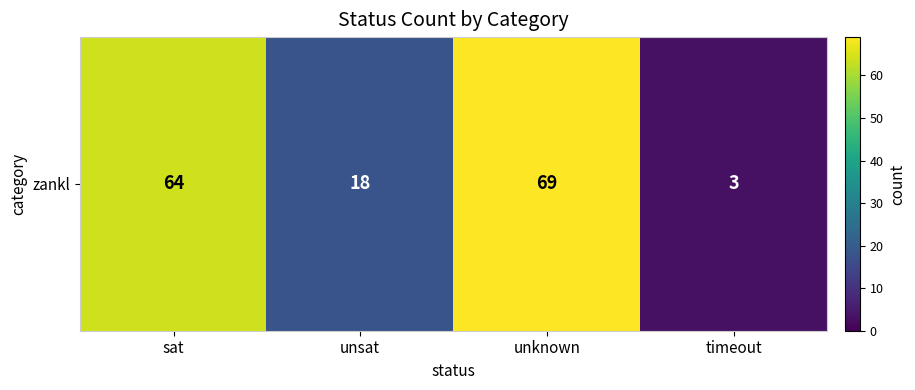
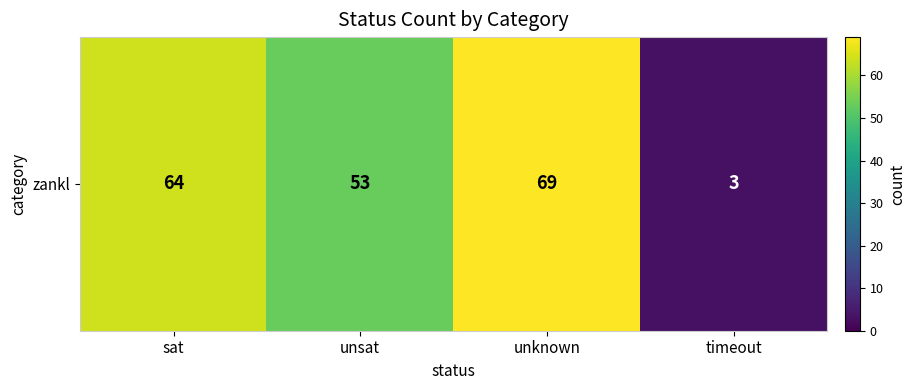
zankl, unsat: 18 -> 53
